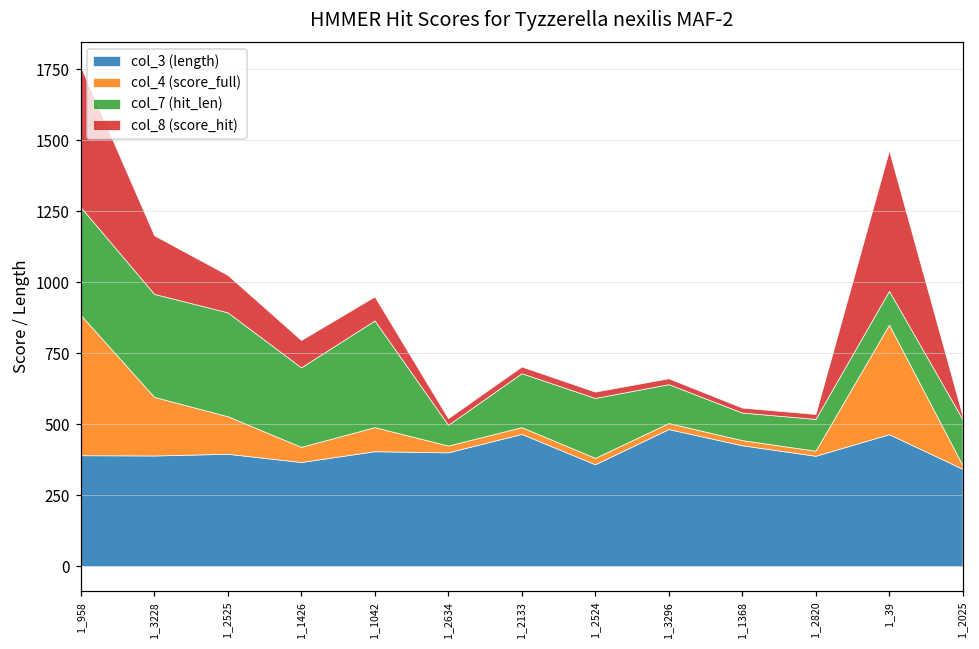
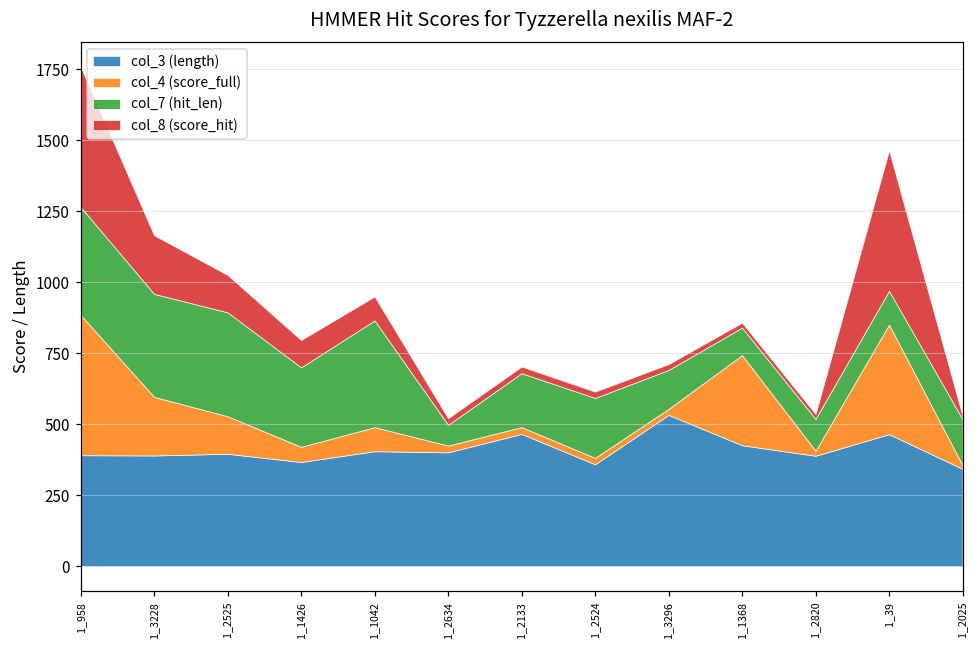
col_3 (length), 1_3296: 480 -> 530
col_4 (score_full), 1_1368: 20 -> 320
